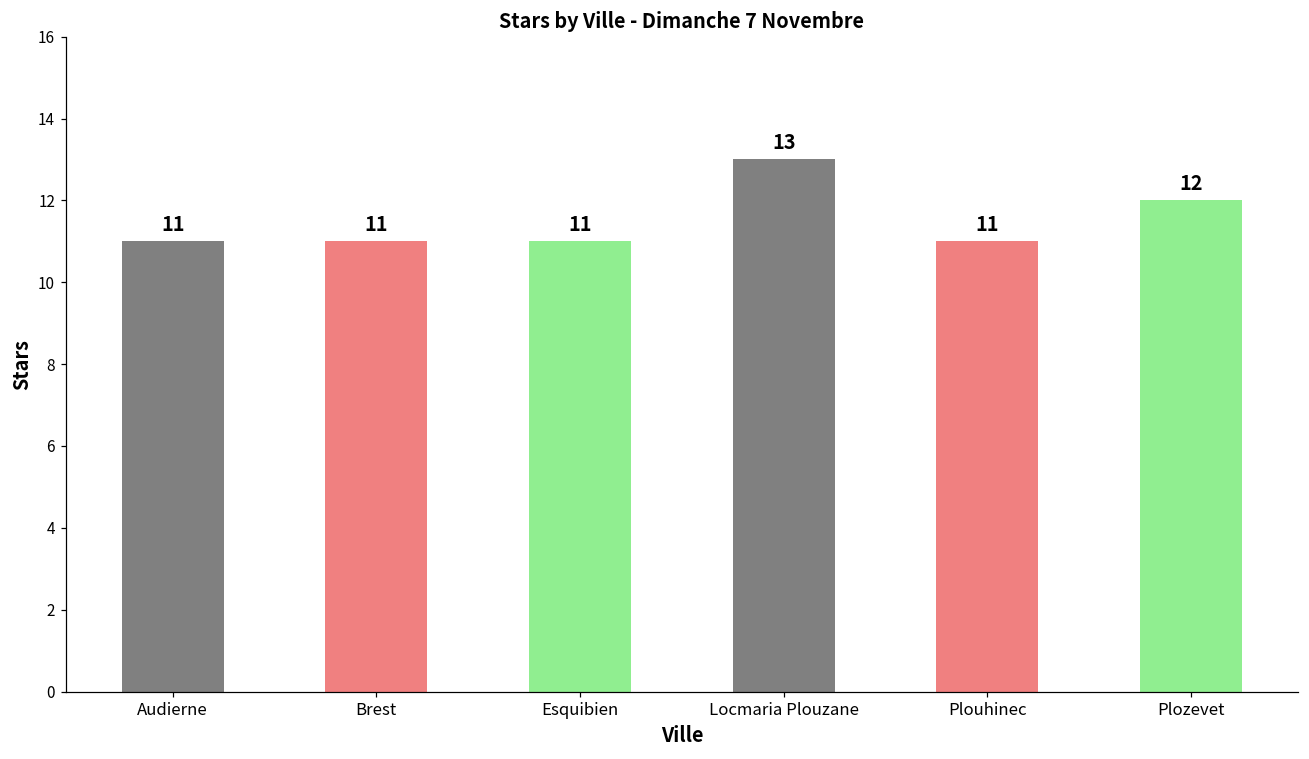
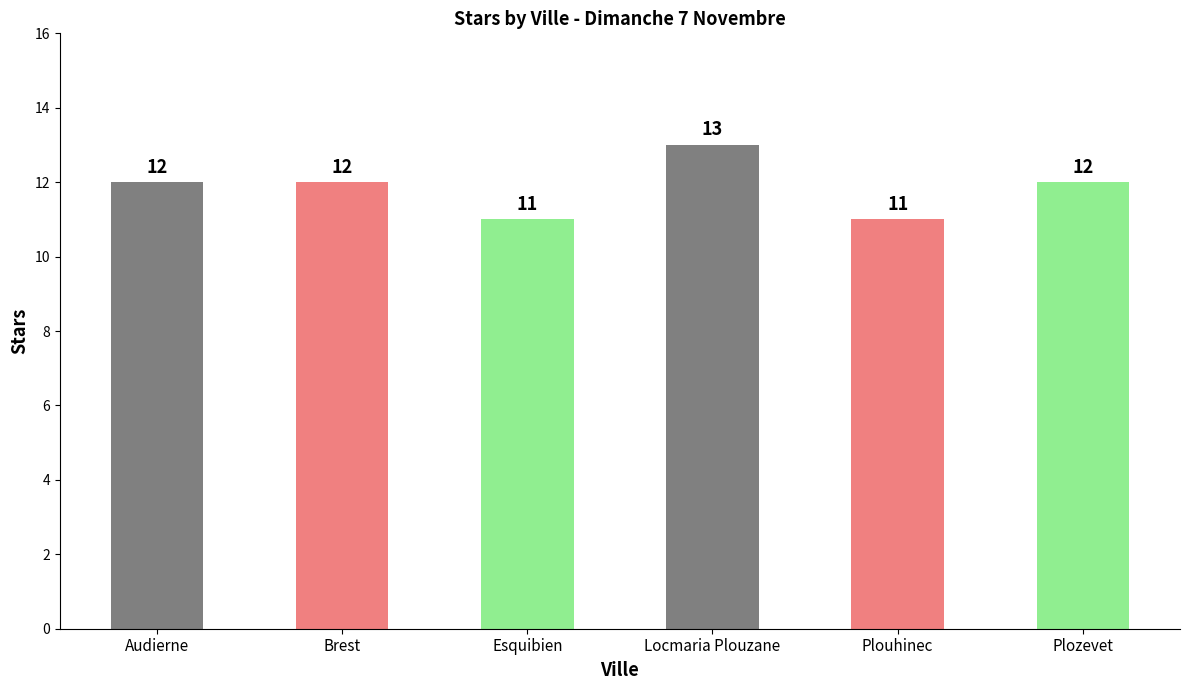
Audierne: 11 -> 12
Brest: 11 -> 12
